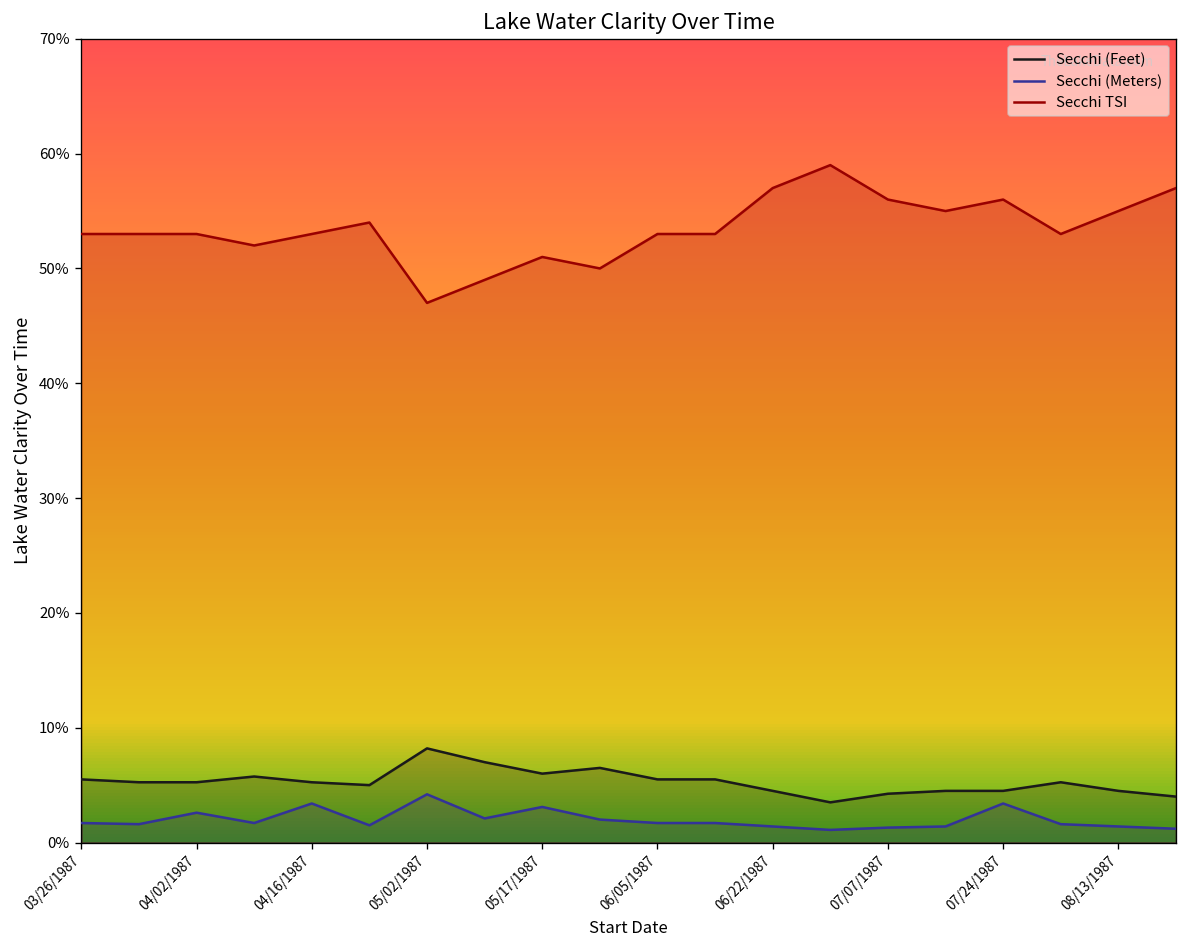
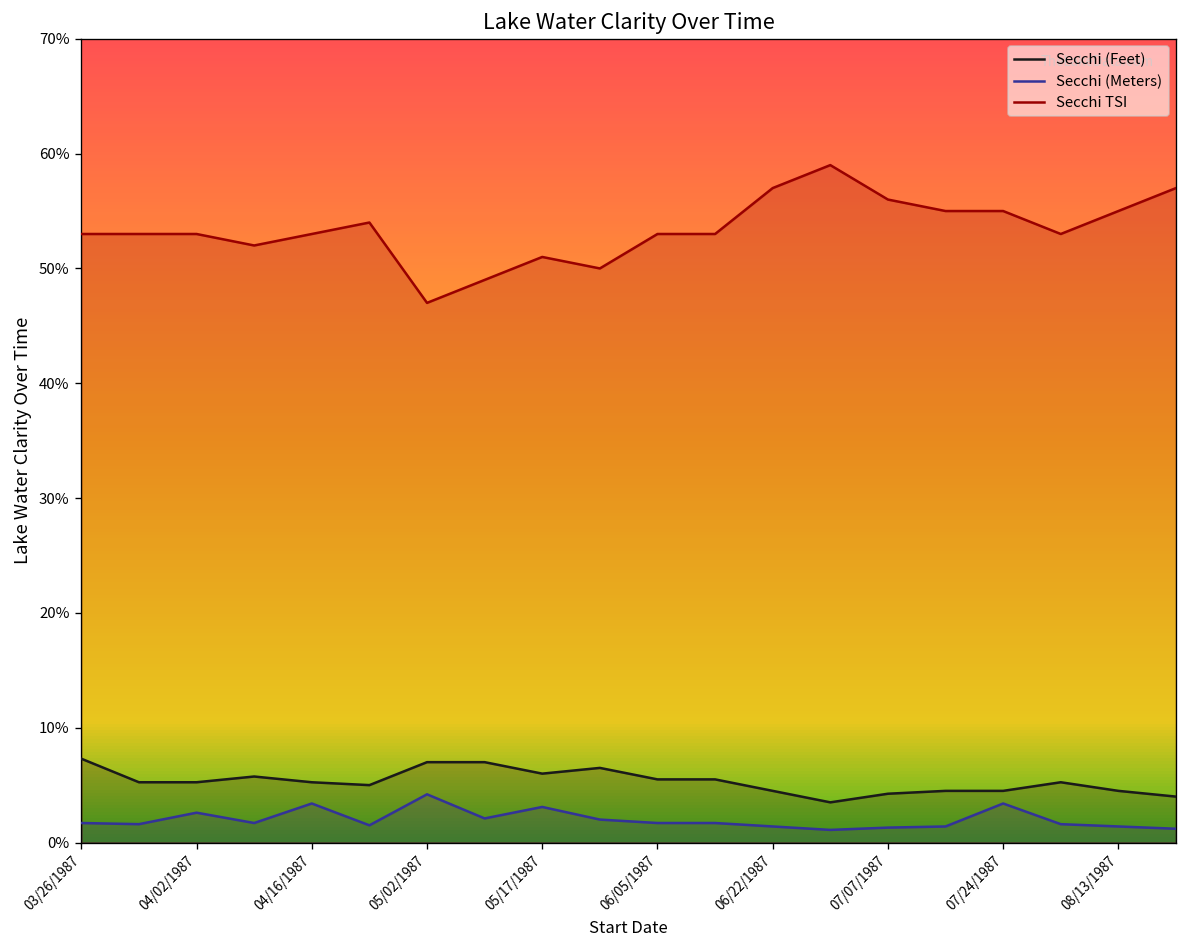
Secchi (Feet), 03/26/1987: 6% -> 7%
Secchi (Feet), 05/02/1987: 8% -> 7%
Secchi TSI, 07/24/1987: 56% -> 55%
